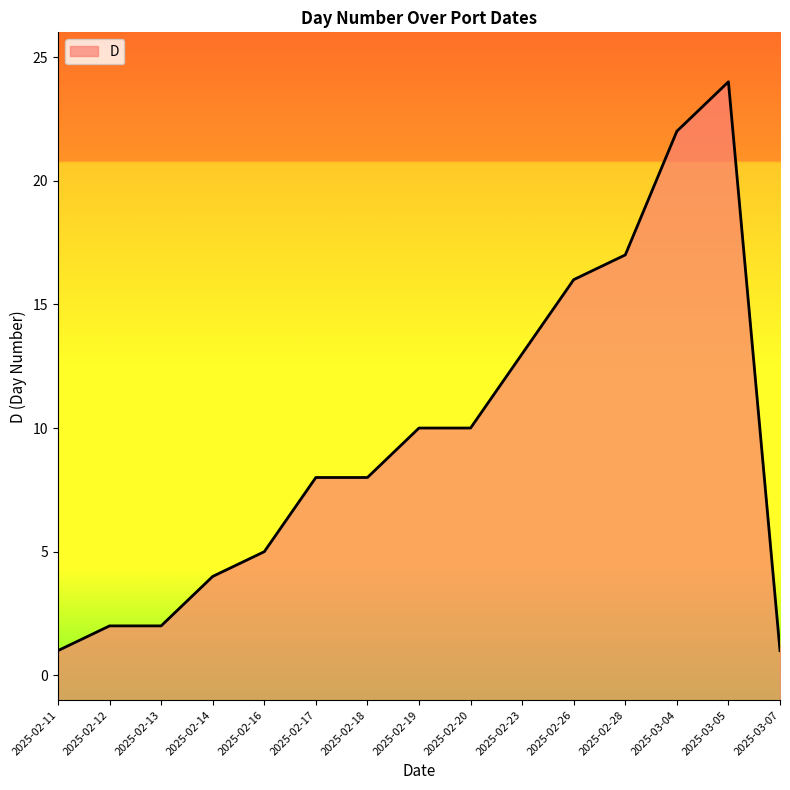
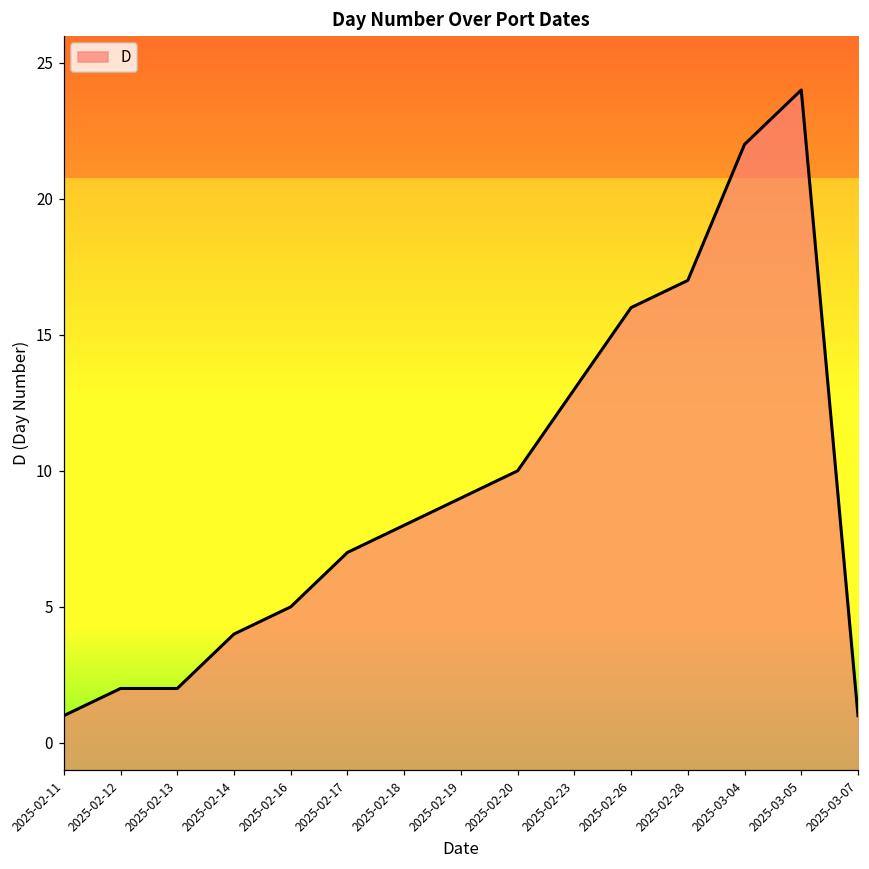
2025-02-17: 8 -> 7
2025-02-19: 10 -> 9
